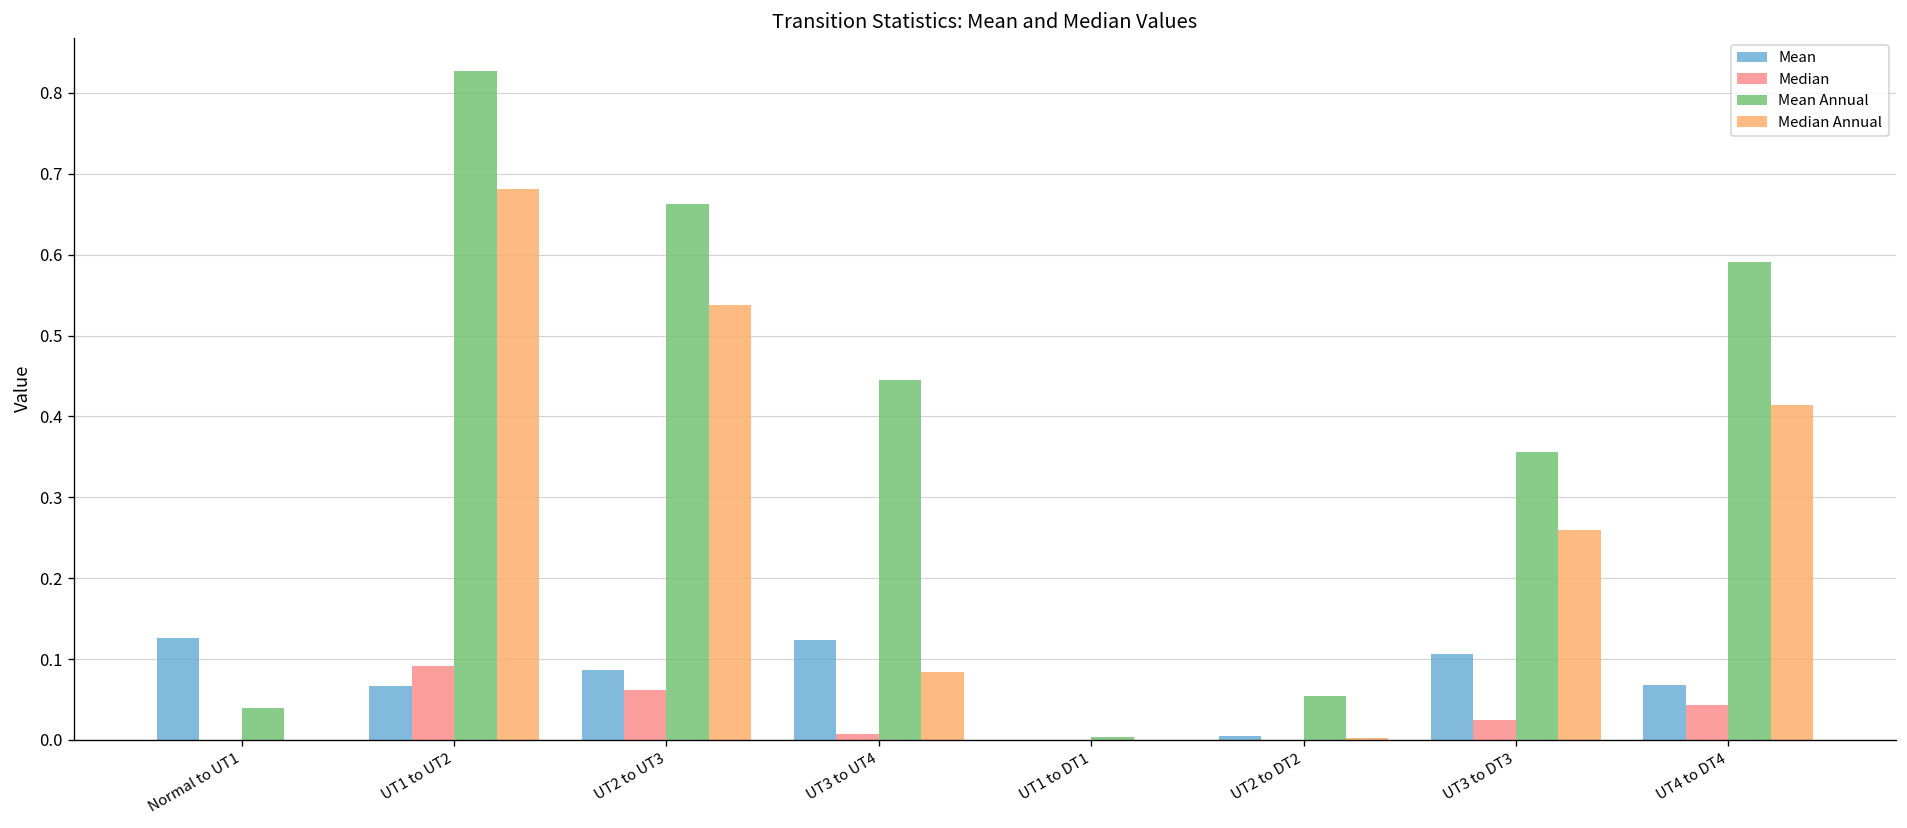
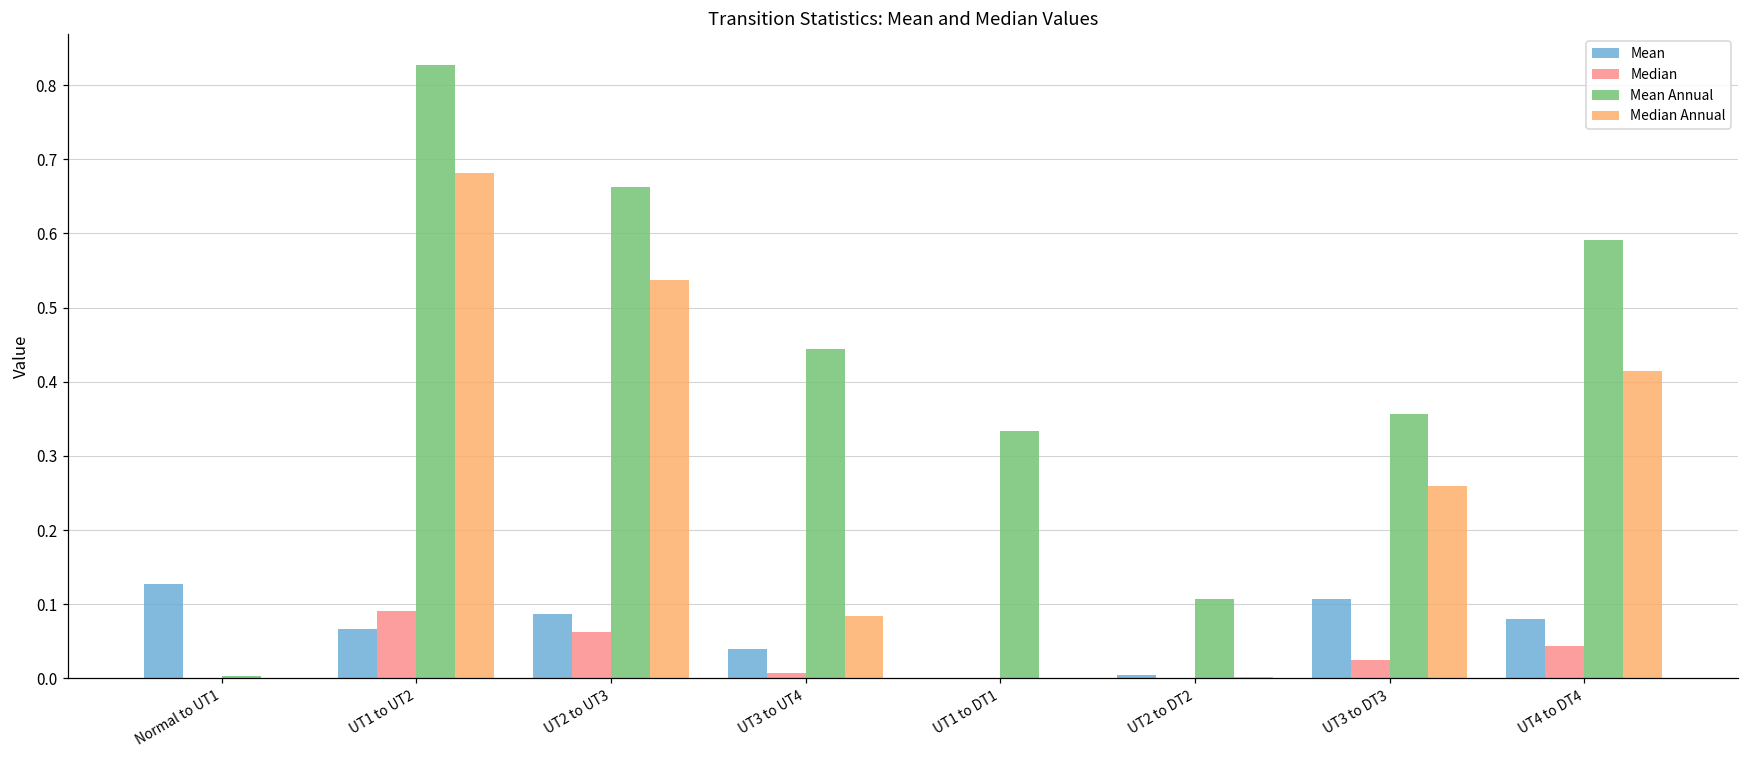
Mean Annual, Normal to UT1: 0.04 -> 0.00
Mean, UT3 to UT4: 0.12 -> 0.04
Mean Annual, UT1 to DT1: 0.00 -> 0.33
Mean Annual, UT2 to DT2: 0.05 -> 0.11
Mean, UT4 to DT4: 0.07 -> 0.08
